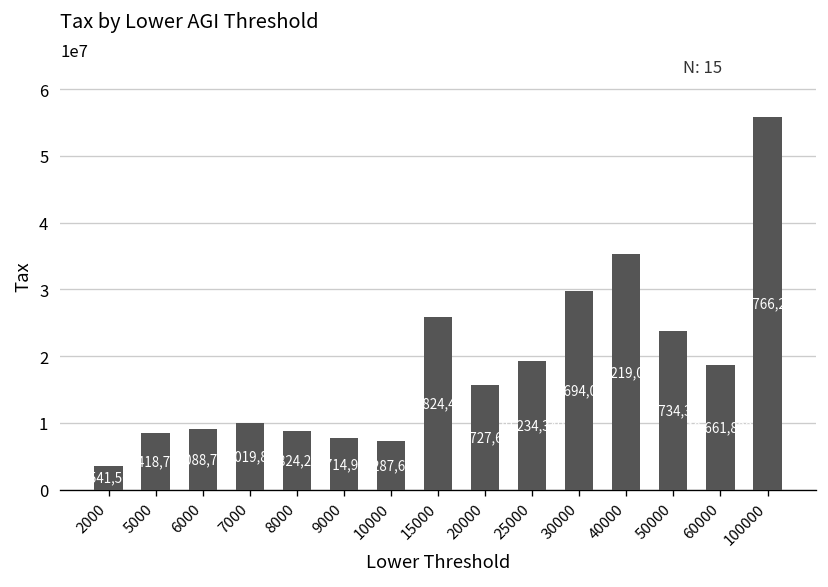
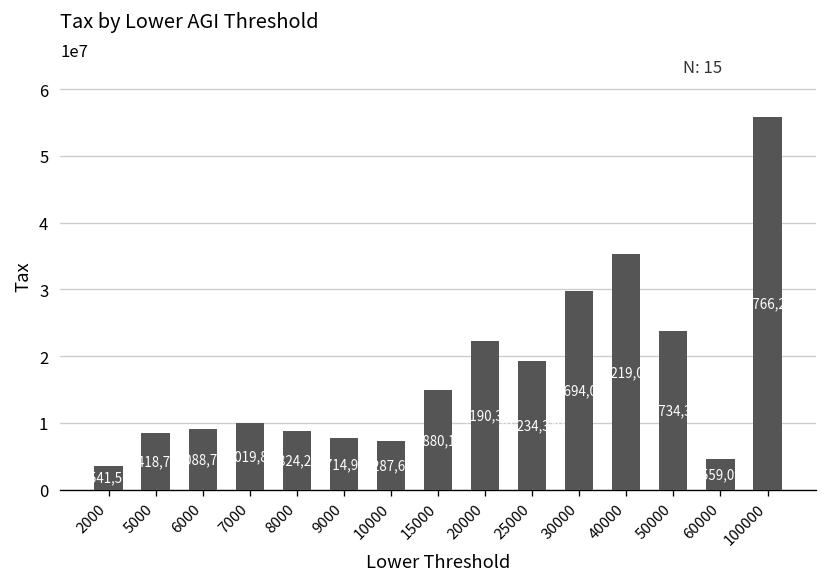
15000: 26000000 -> 15000000
20000: 16000000 -> 22000000
60000: 19000000 -> 5000000
